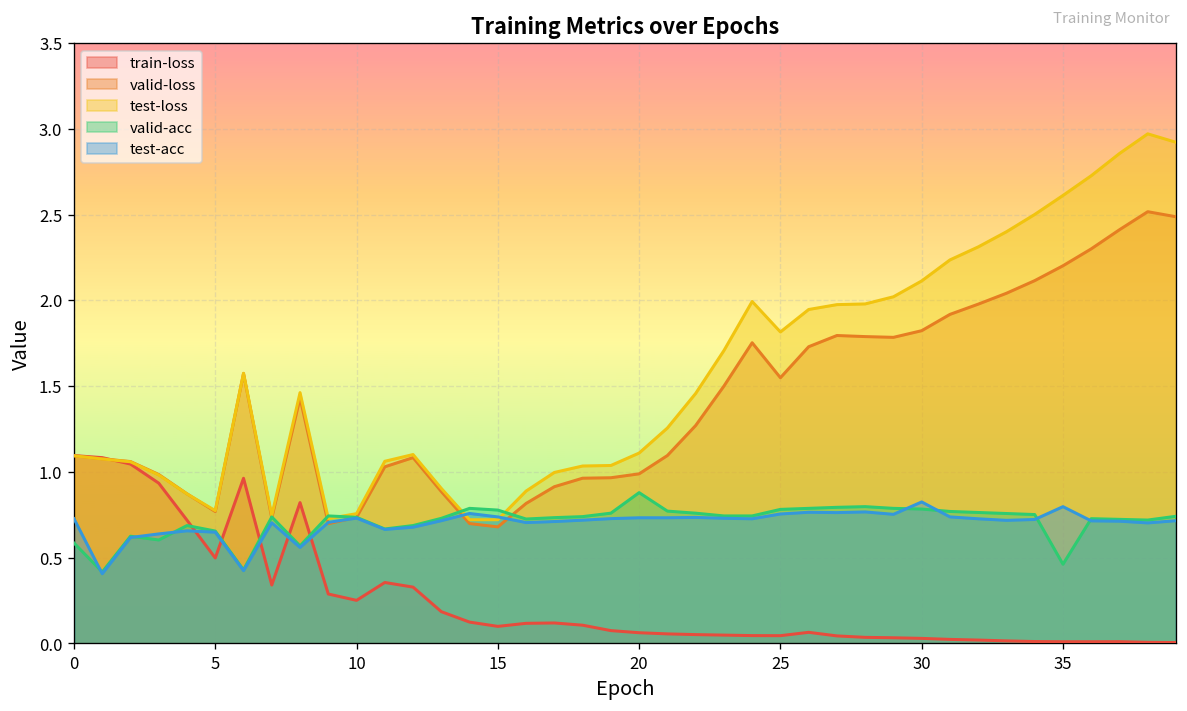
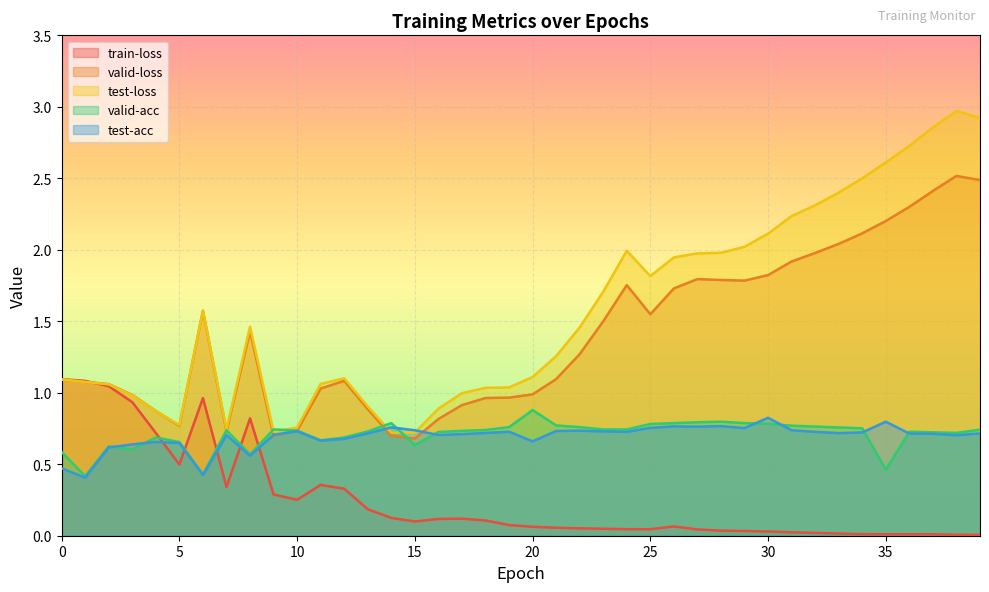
test-acc, 0: 0.73 -> 0.47
valid-acc, 15: 0.78 -> 0.63
test-acc, 20: 0.73 -> 0.66
